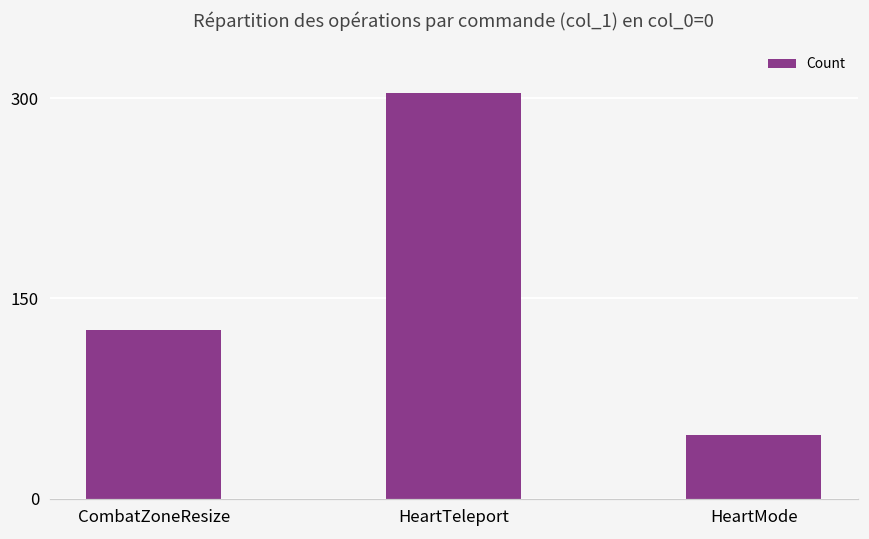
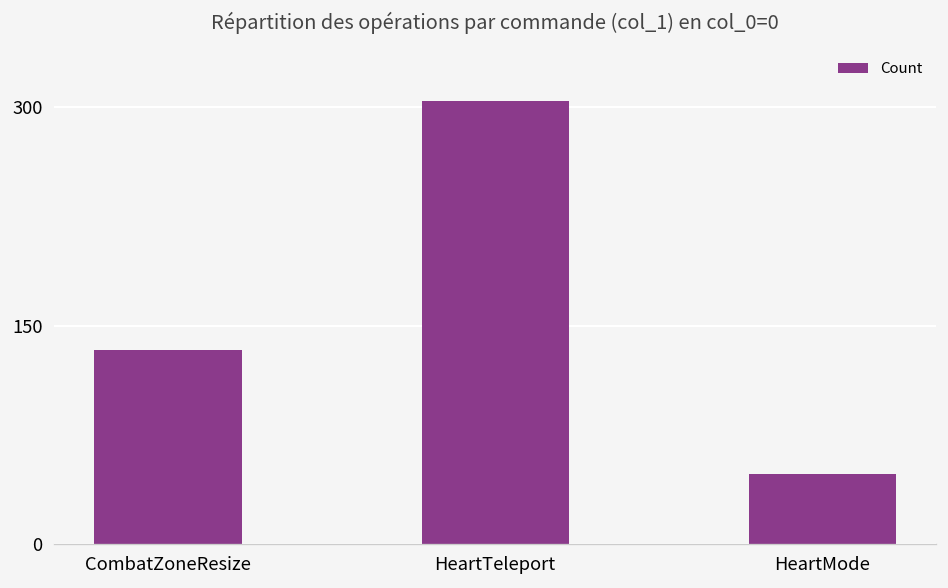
CombatZoneResize: 126 -> 133
